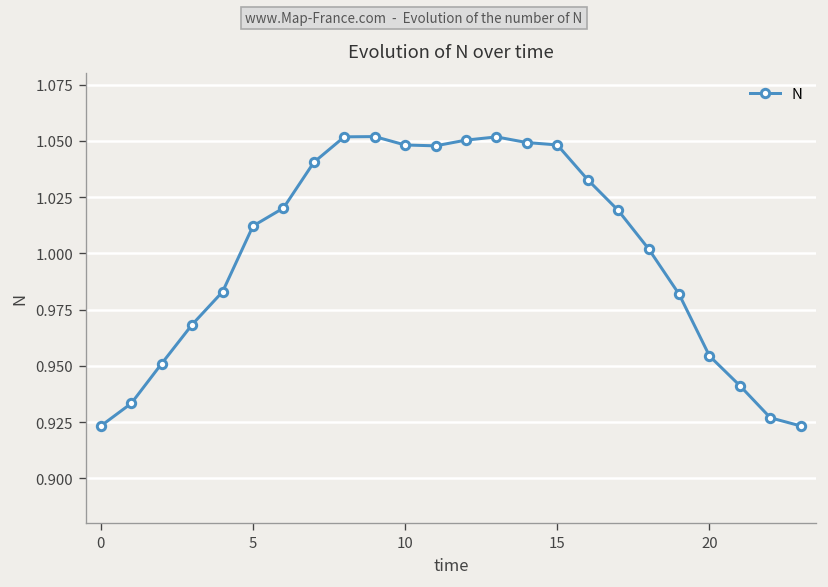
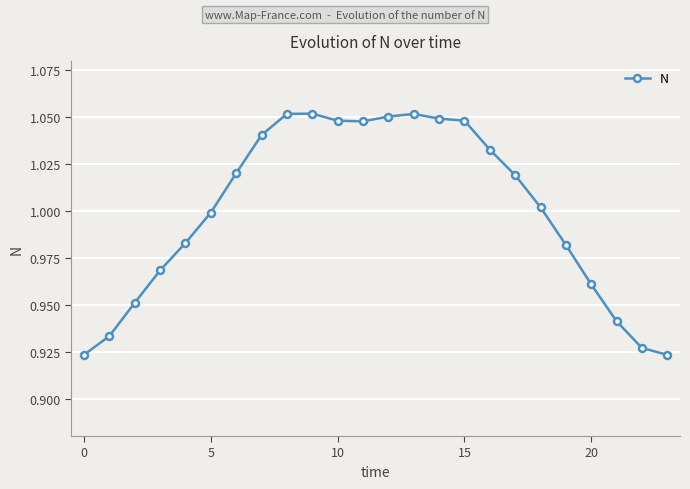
5: 1.012 -> 0.999
20: 0.954 -> 0.961
